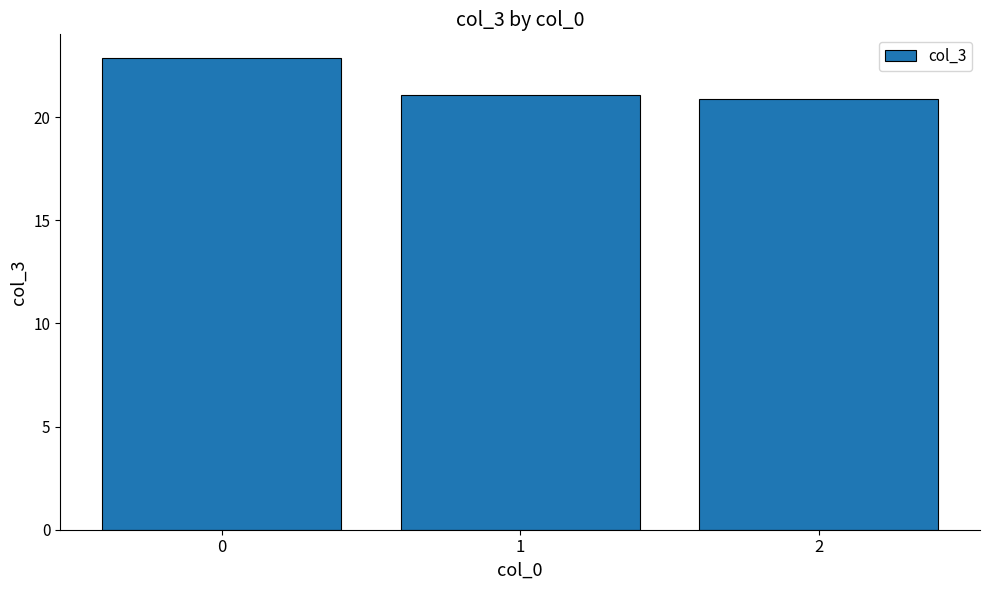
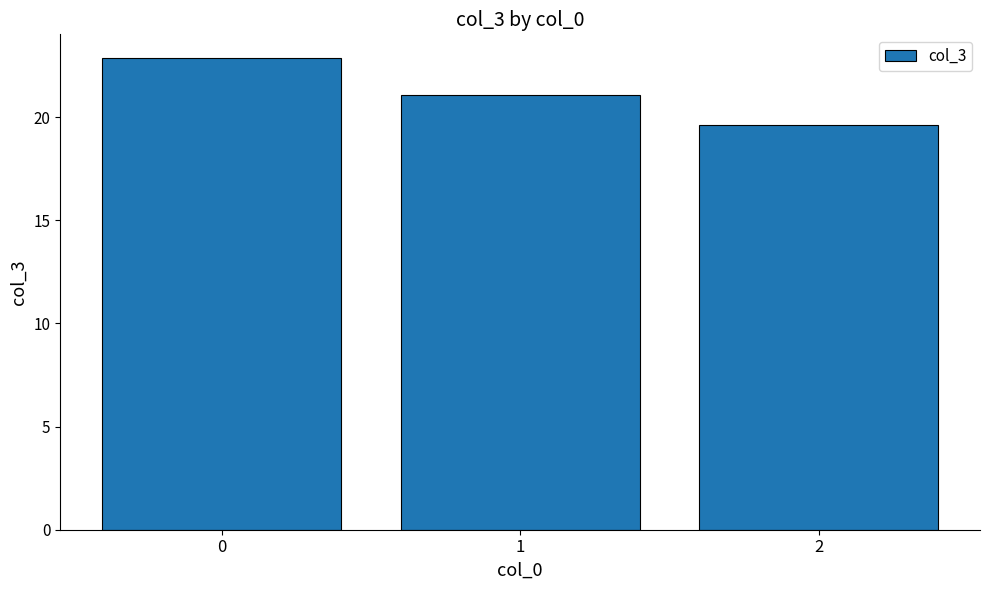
2: 20.9 -> 19.6
